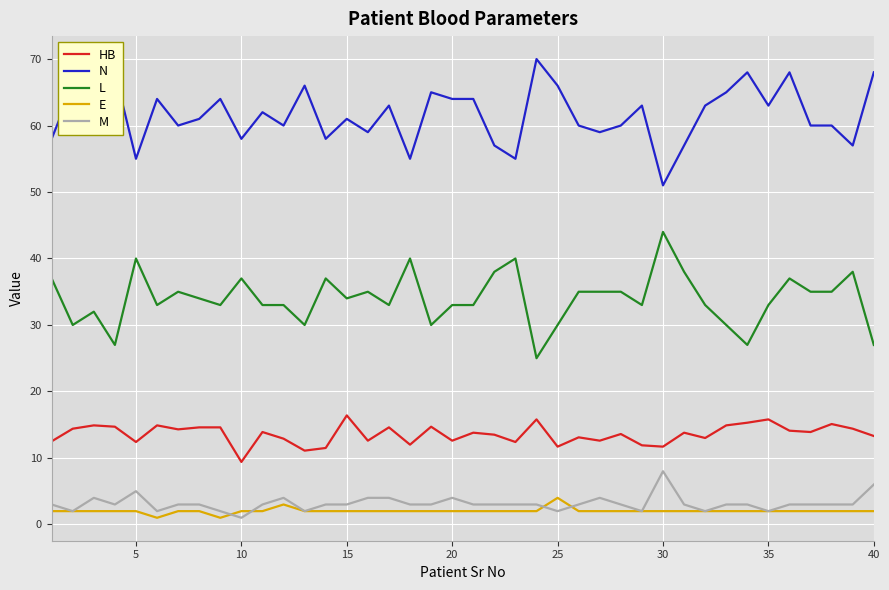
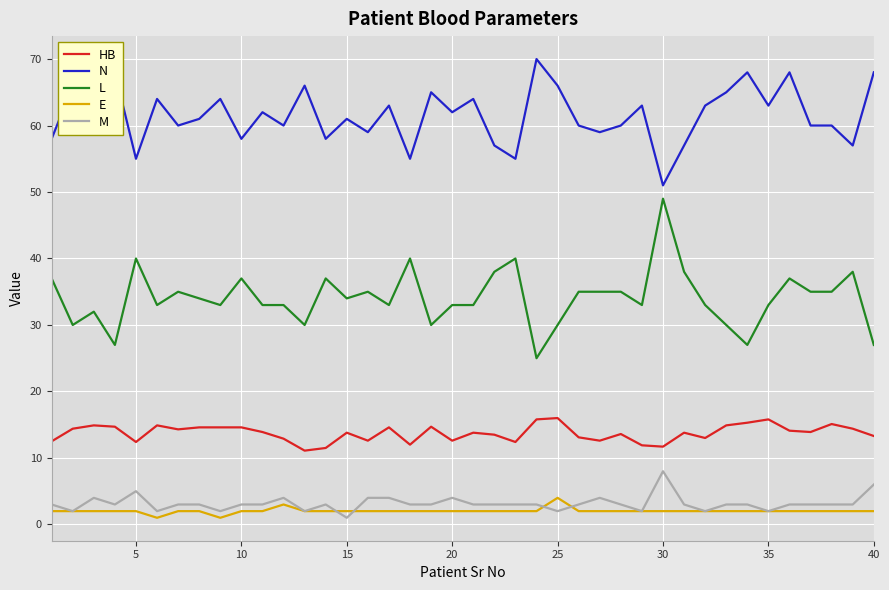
HB, 10: 9 -> 15
M, 10: 1 -> 3
HB, 15: 16 -> 14
M, 15: 3 -> 1
N, 20: 64 -> 62
HB, 25: 12 -> 16
L, 30: 44 -> 49
